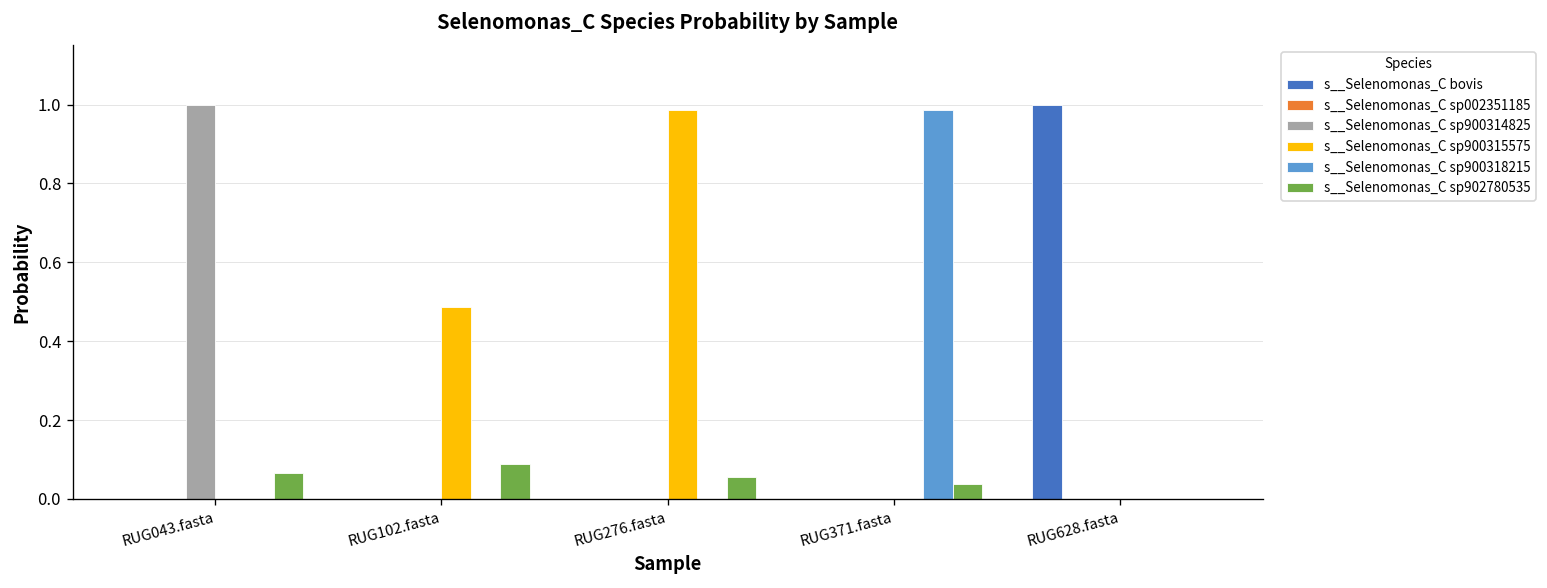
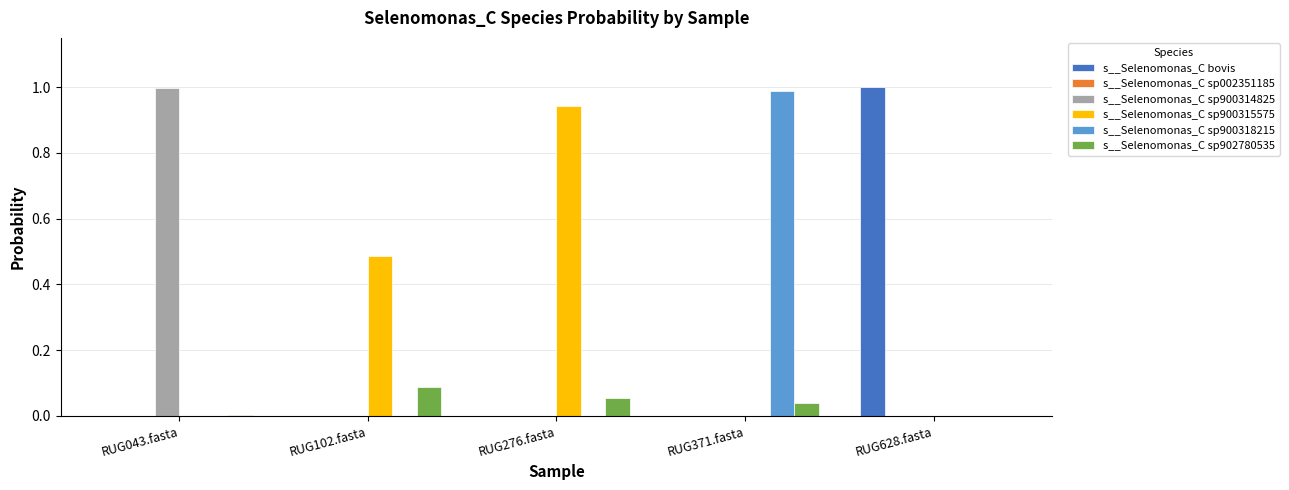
s__Selenomonas_C sp902780535, RUG043.fasta: 0.07 -> 0.00
s__Selenomonas_C sp900315575, RUG276.fasta: 0.99 -> 0.94
